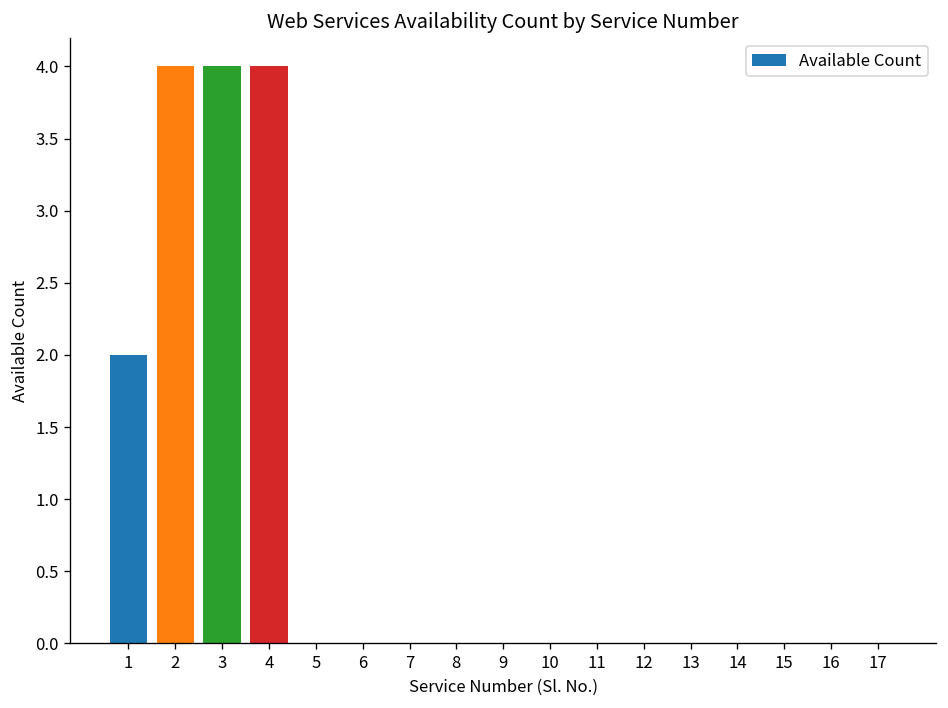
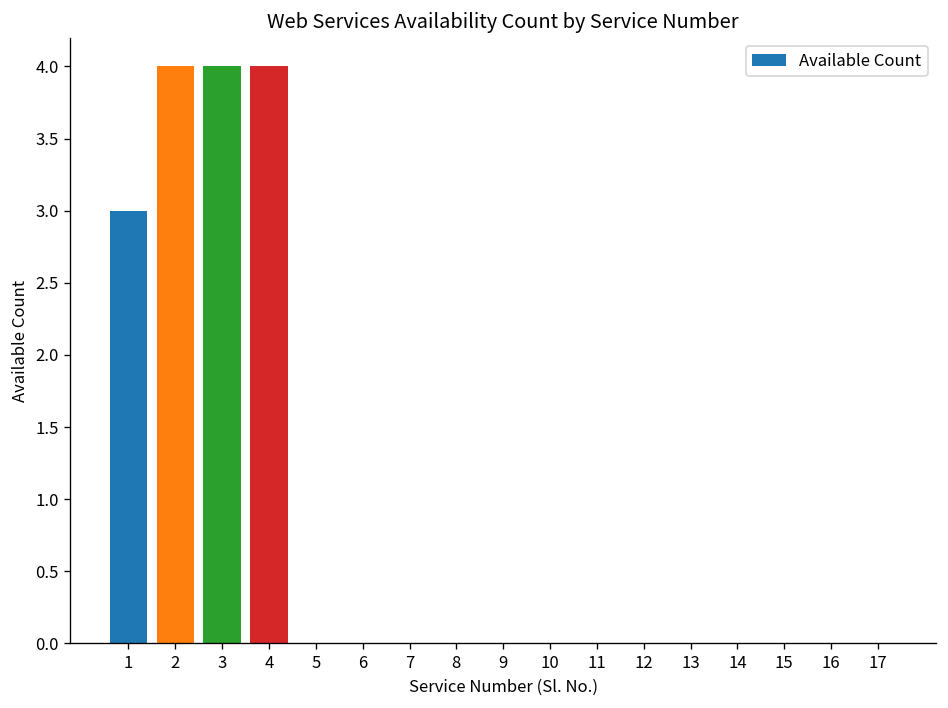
1: 2 -> 3
